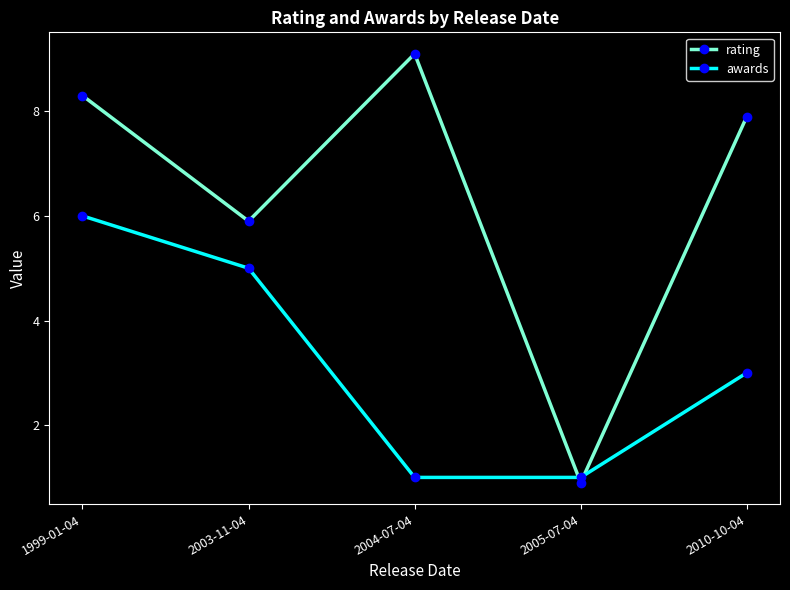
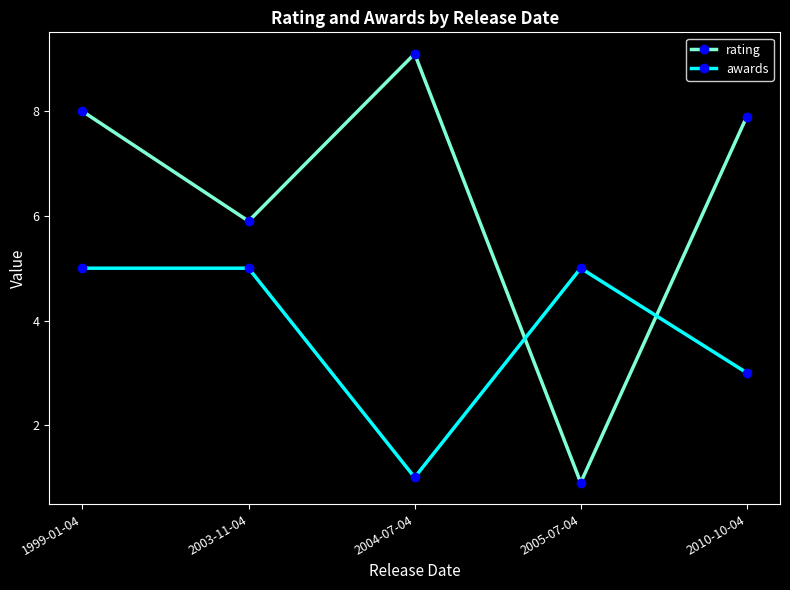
rating, 1999-01-04: 8.3 -> 8.0
awards, 1999-01-04: 6 -> 5
awards, 2005-07-04: 1 -> 5
